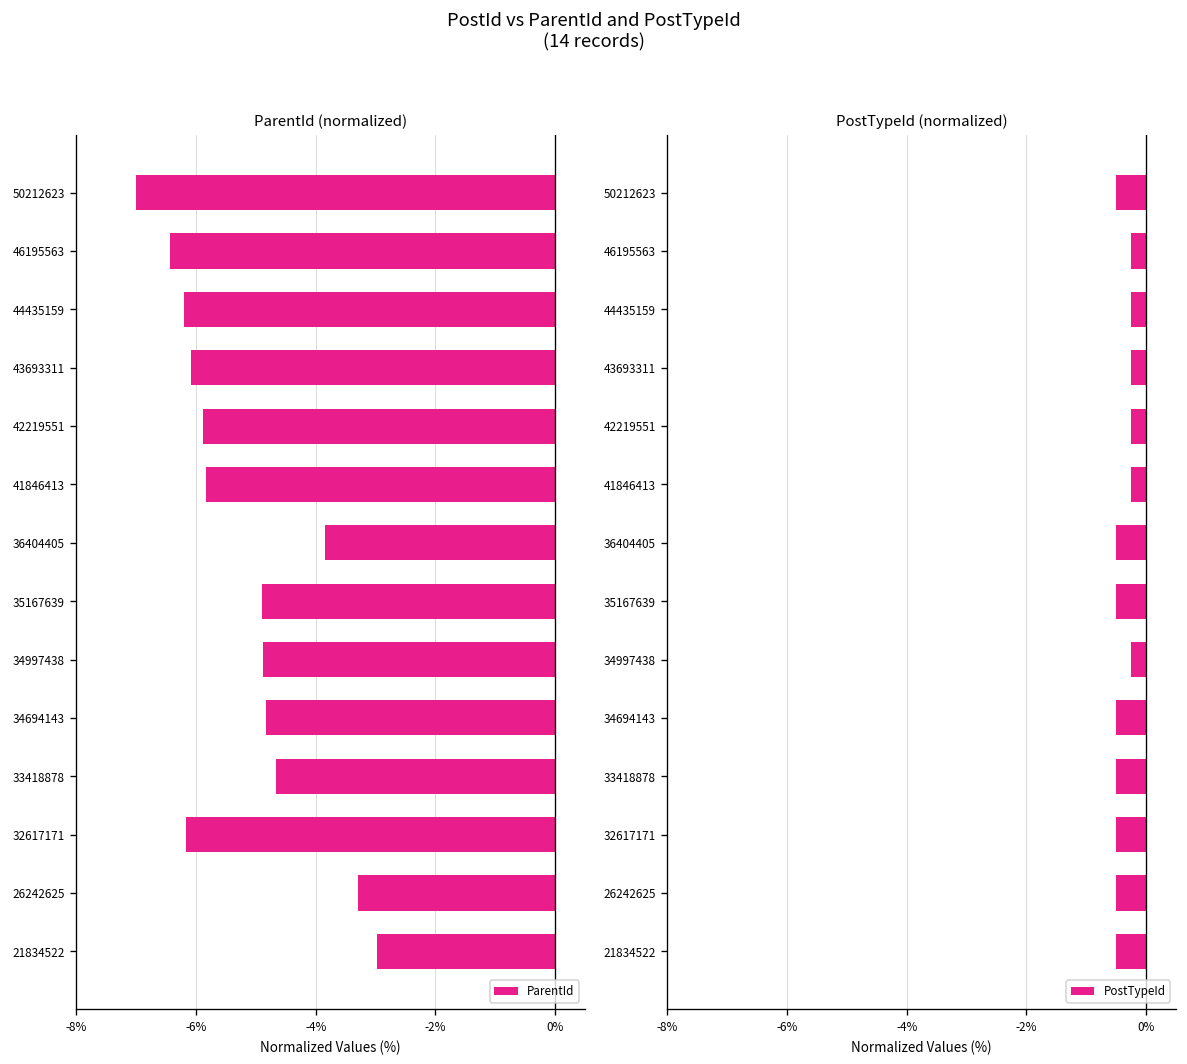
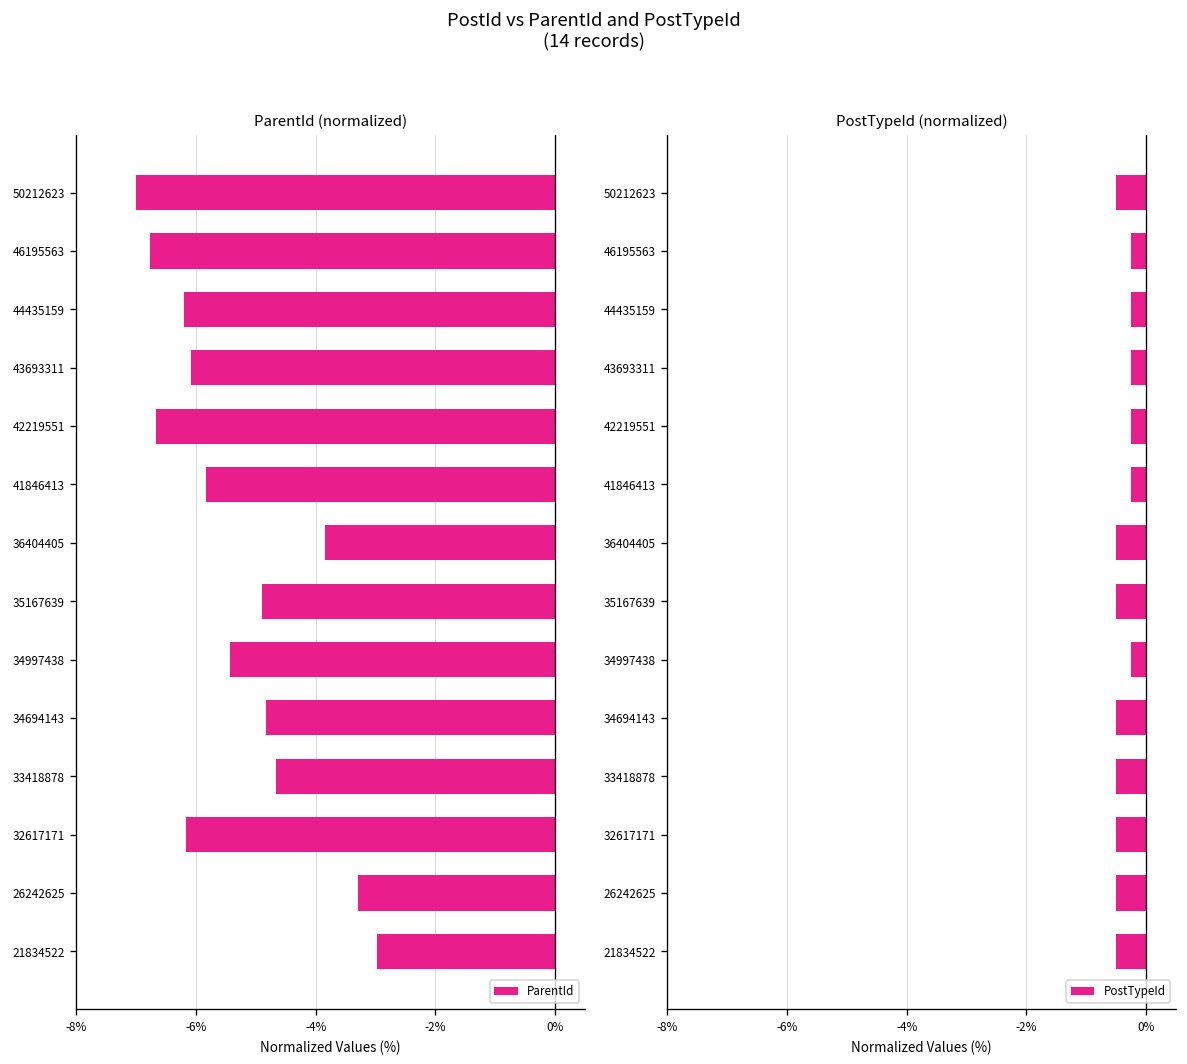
ParentId (normalized), 46195563: -6.4% -> -6.8%
ParentId (normalized), 42219551: -5.9% -> -6.7%
ParentId (normalized), 34997438: -4.9% -> -5.4%
